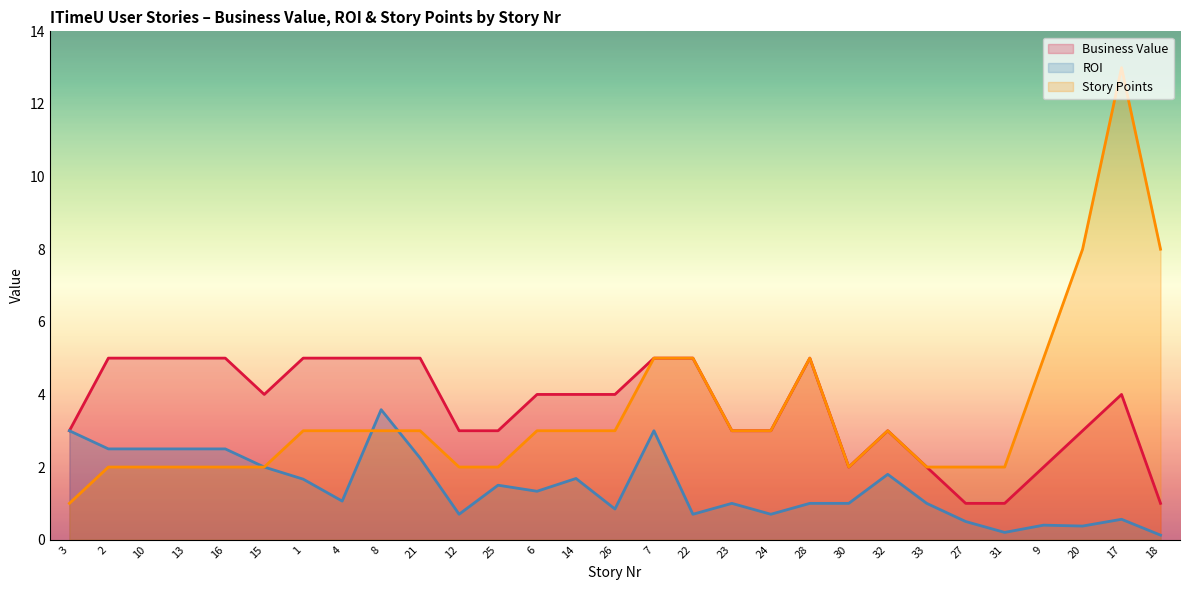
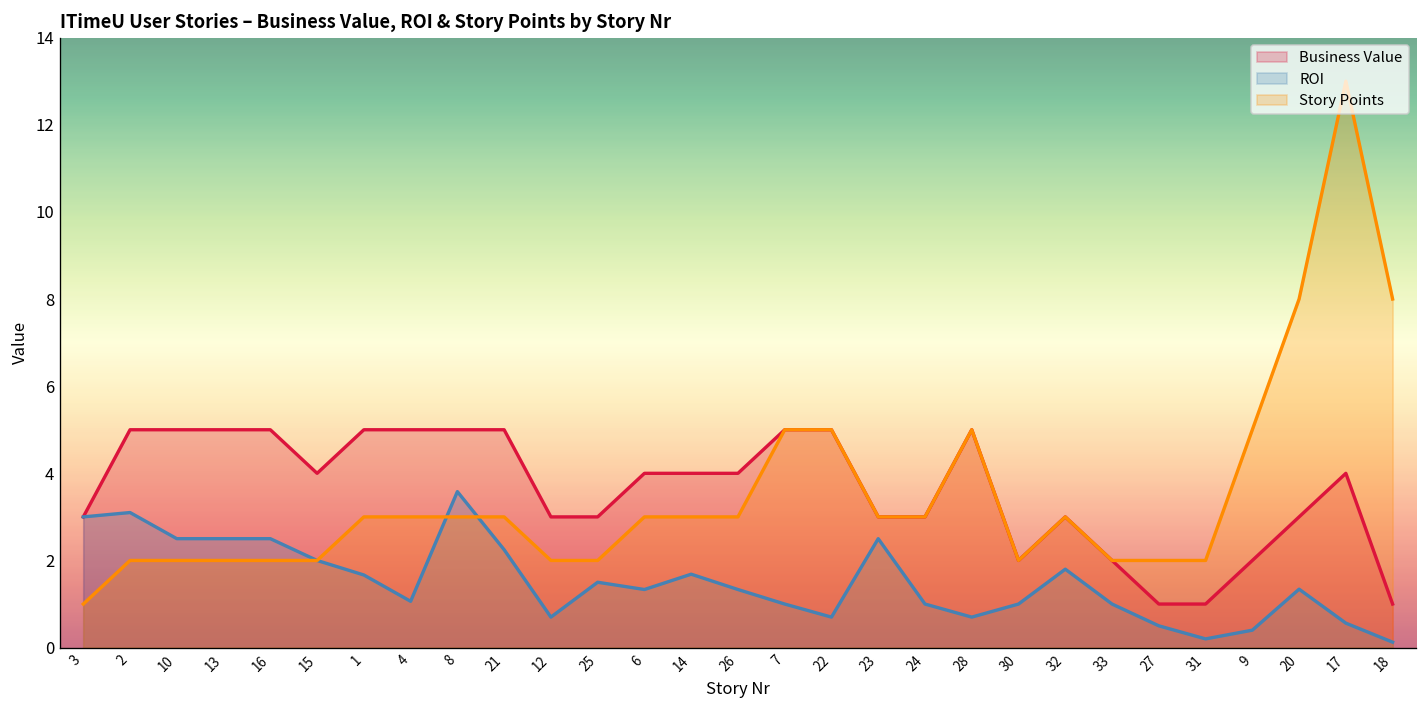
ROI, 2: 2.5 -> 3.1
ROI, 26: 0.8 -> 1.3
ROI, 7: 3 -> 1
ROI, 23: 1.0 -> 2.5
ROI, 24: 0.7 -> 1.0
ROI, 28: 1.0 -> 0.7
ROI, 20: 0.4 -> 1.3
